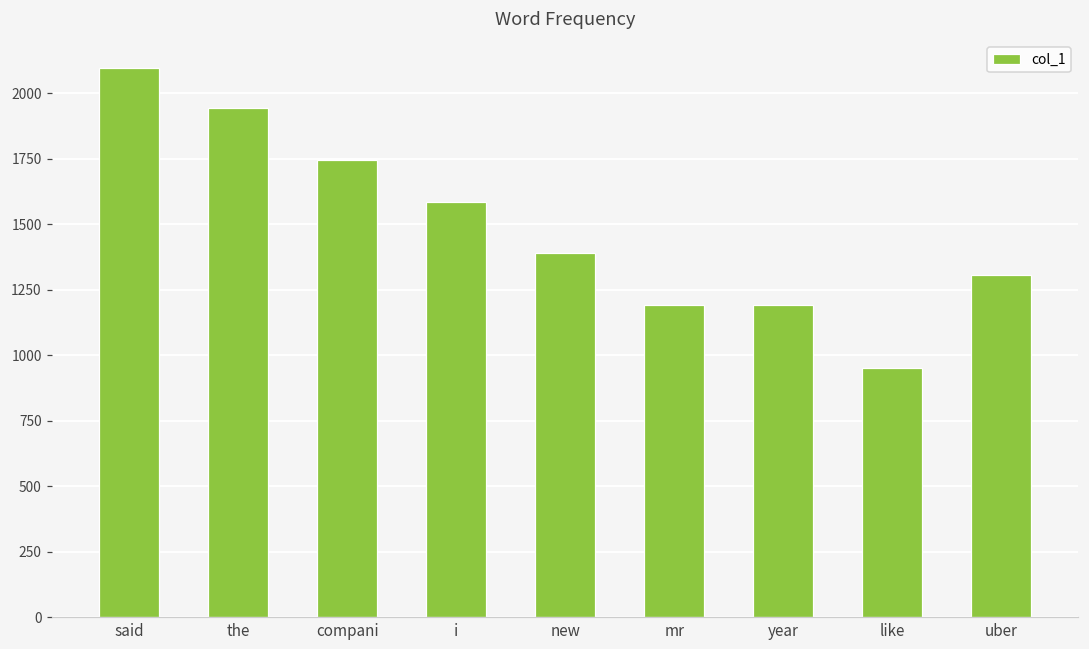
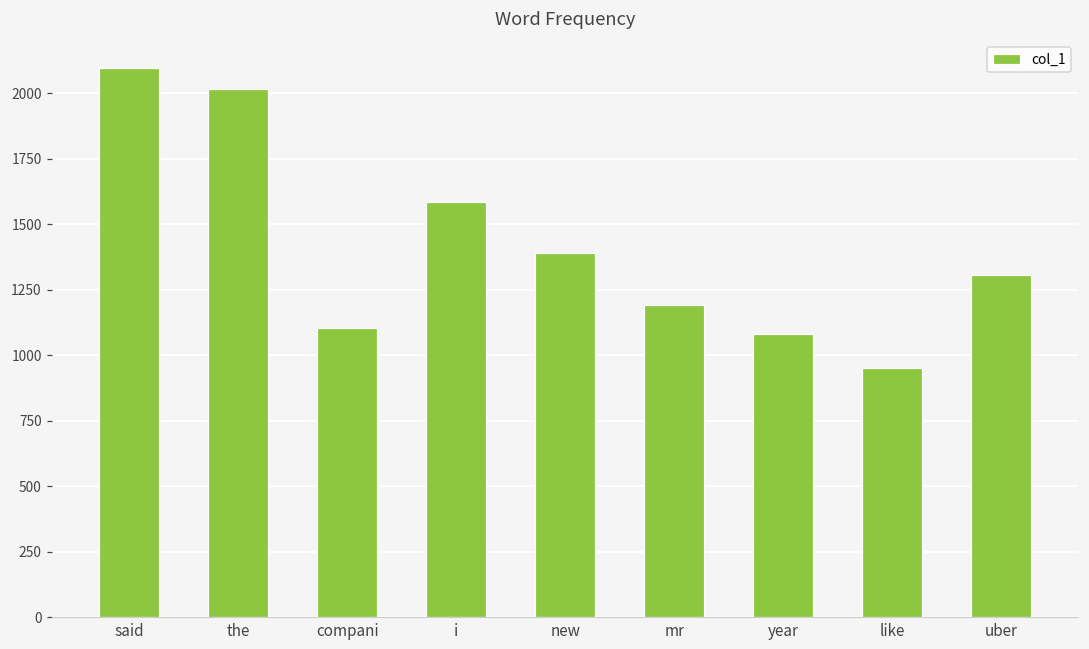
the: 1940 -> 2020
compani: 1750 -> 1110
year: 1190 -> 1080
